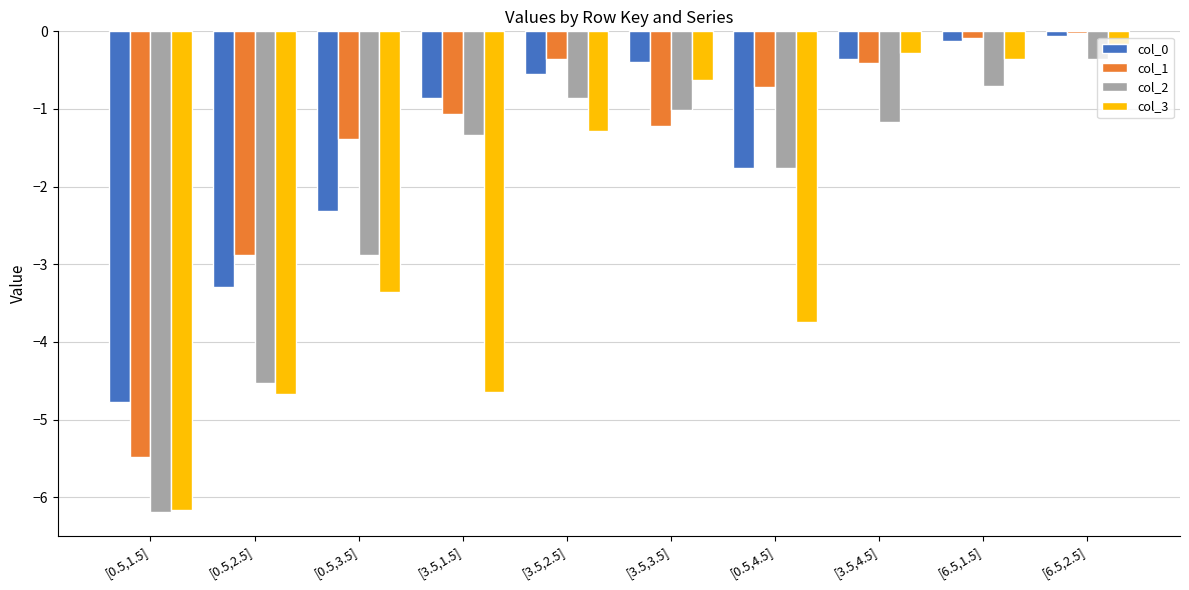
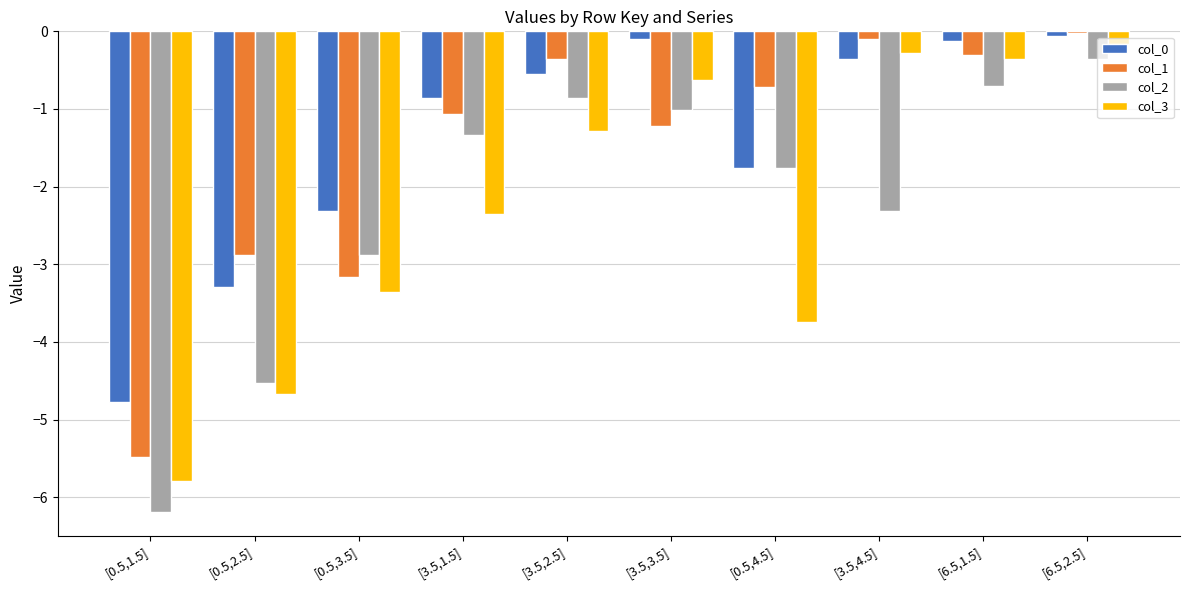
col_3, [0.5,1.5]: -6.2 -> -5.8
col_1, [0.5,3.5]: -1.4 -> -3.2
col_3, [3.5,1.5]: -4.6 -> -2.3
col_0, [3.5,3.5]: -0.4 -> -0.1
col_1, [3.5,4.5]: -0.4 -> -0.1
col_2, [3.5,4.5]: -1.2 -> -2.3
col_1, [6.5,1.5]: -0.1 -> -0.3
